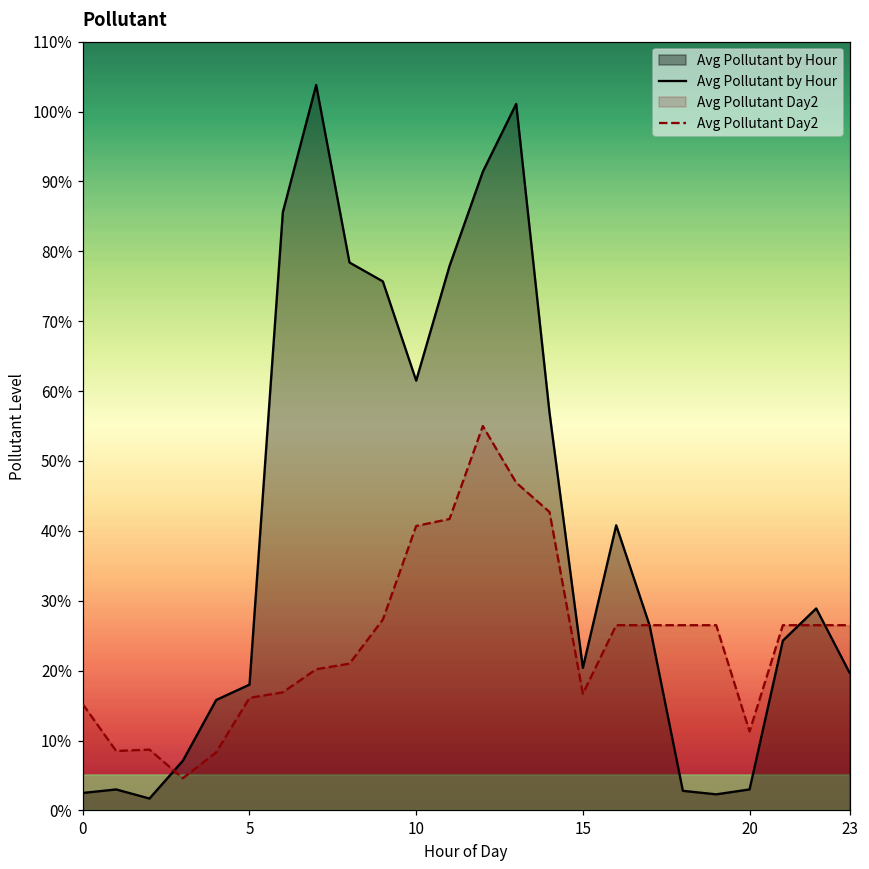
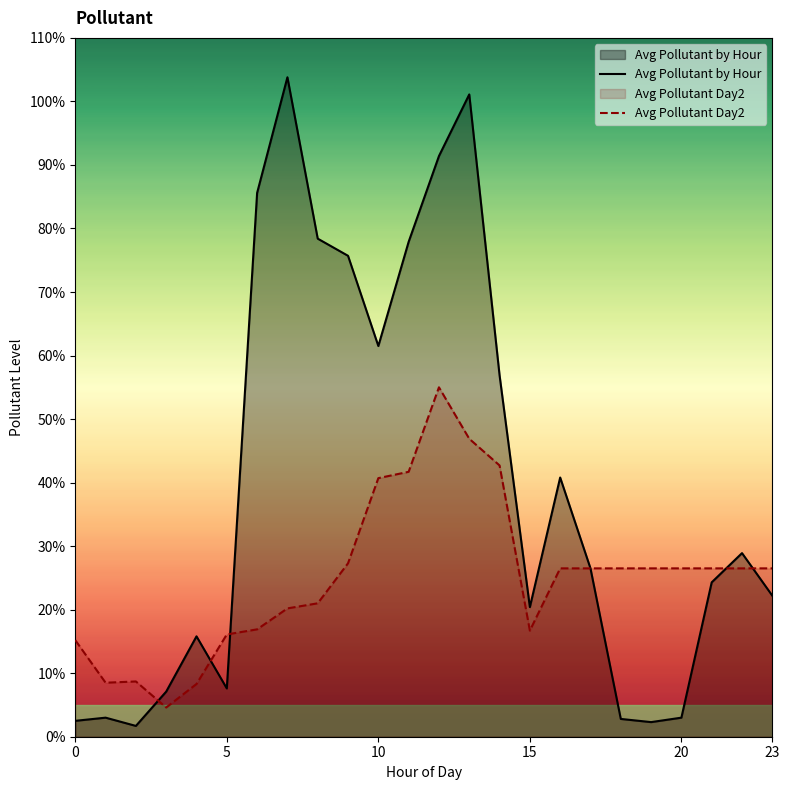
Avg Pollutant by Hour, 5: 18% -> 8%
Avg Pollutant Day2, 20: 11% -> 27%
Avg Pollutant by Hour, 23: 20% -> 22%
